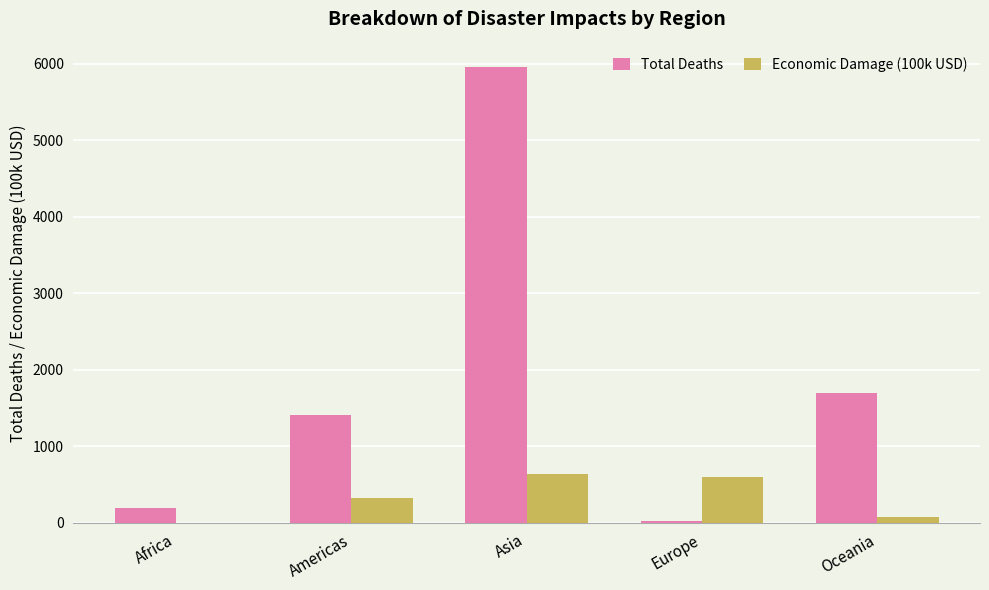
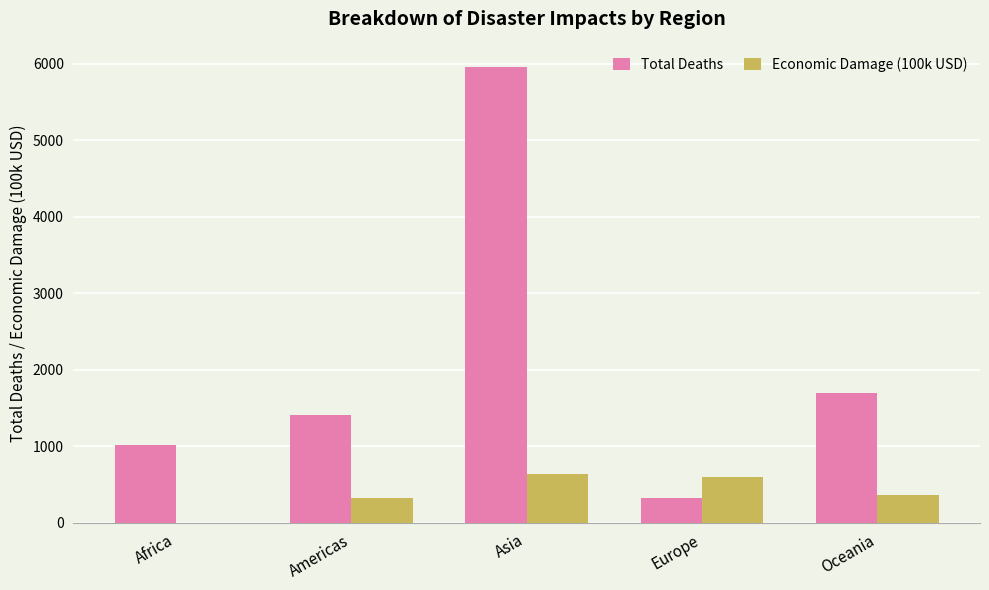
Total Deaths, Africa: 200 -> 1000
Total Deaths, Europe: 0 -> 300
Economic Damage (100k USD), Oceania: 100 -> 400
